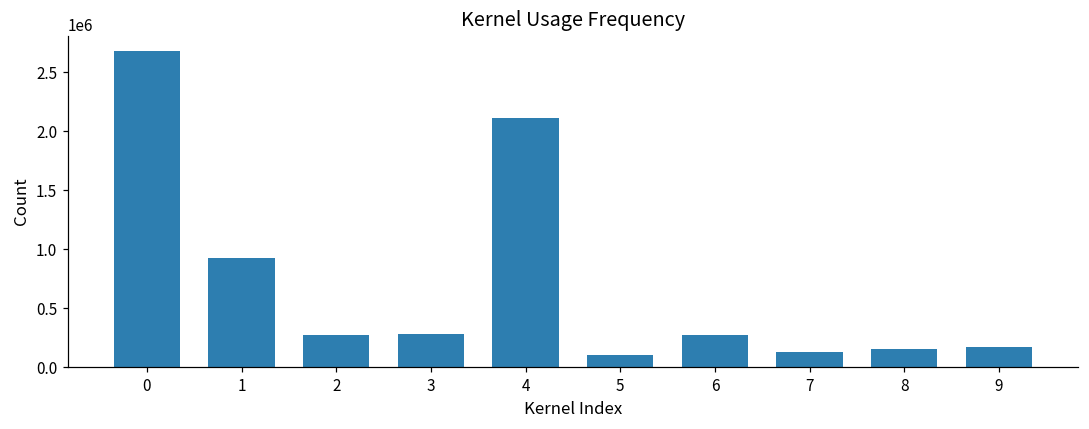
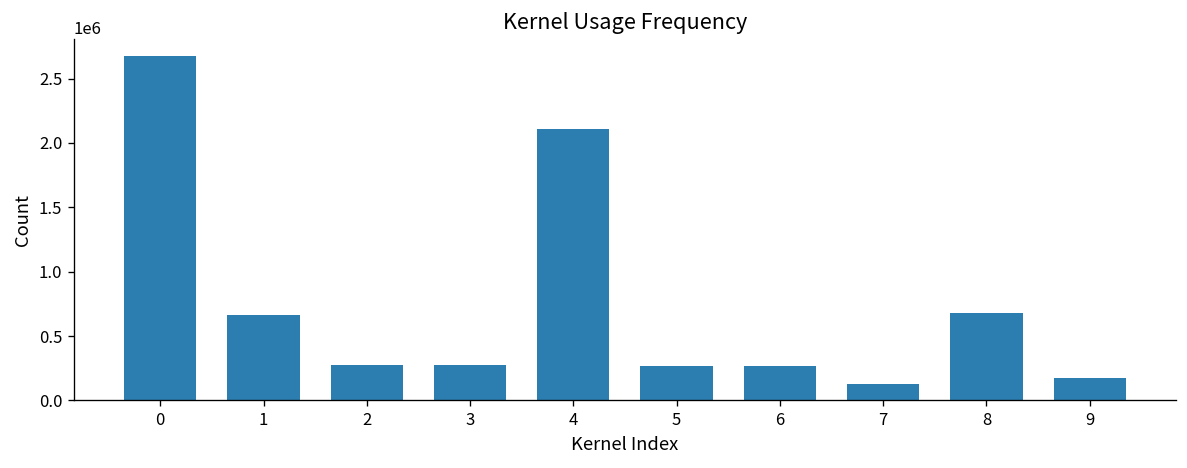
1: 930000 -> 670000
5: 100000 -> 270000
8: 150000 -> 680000
